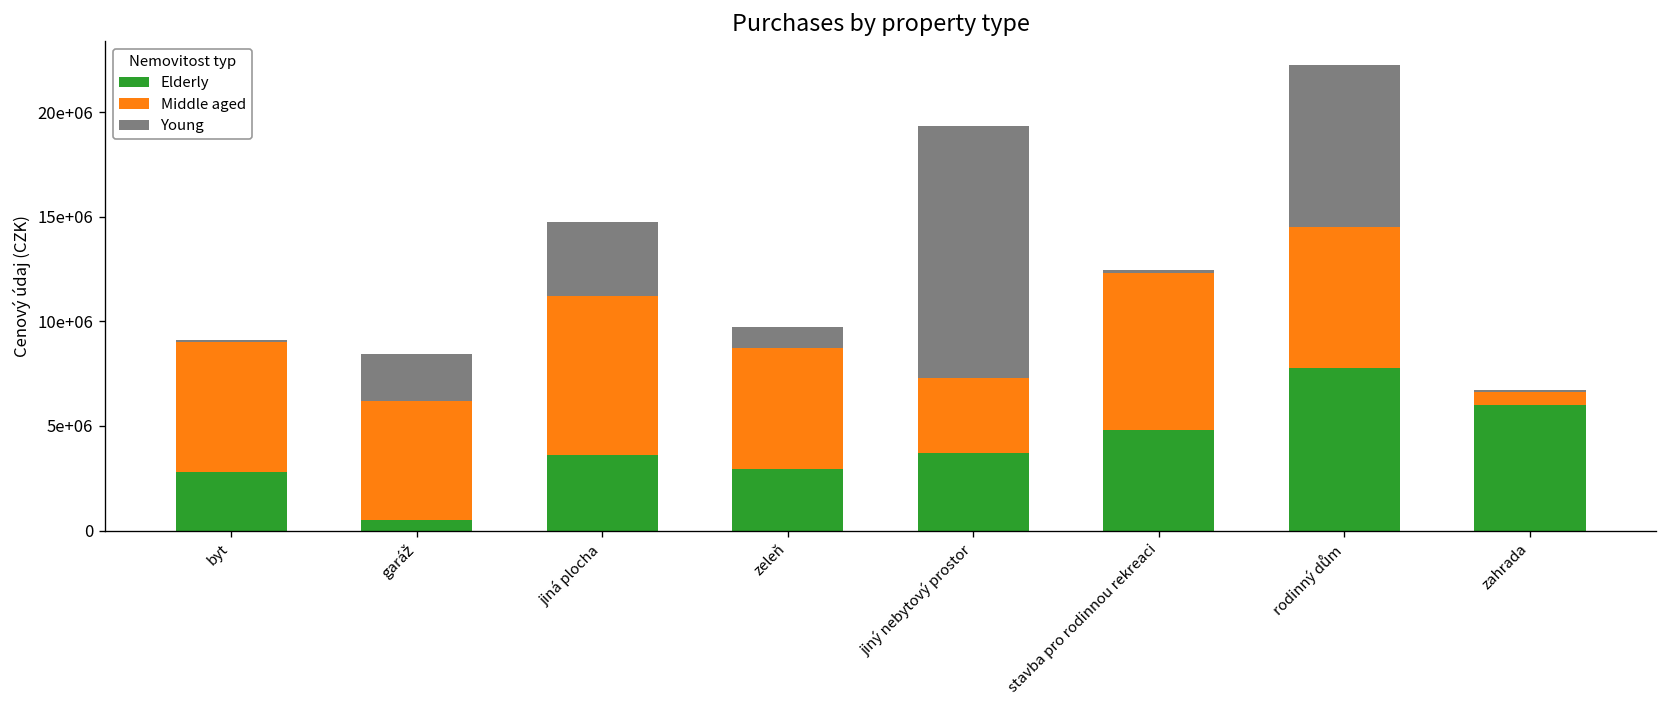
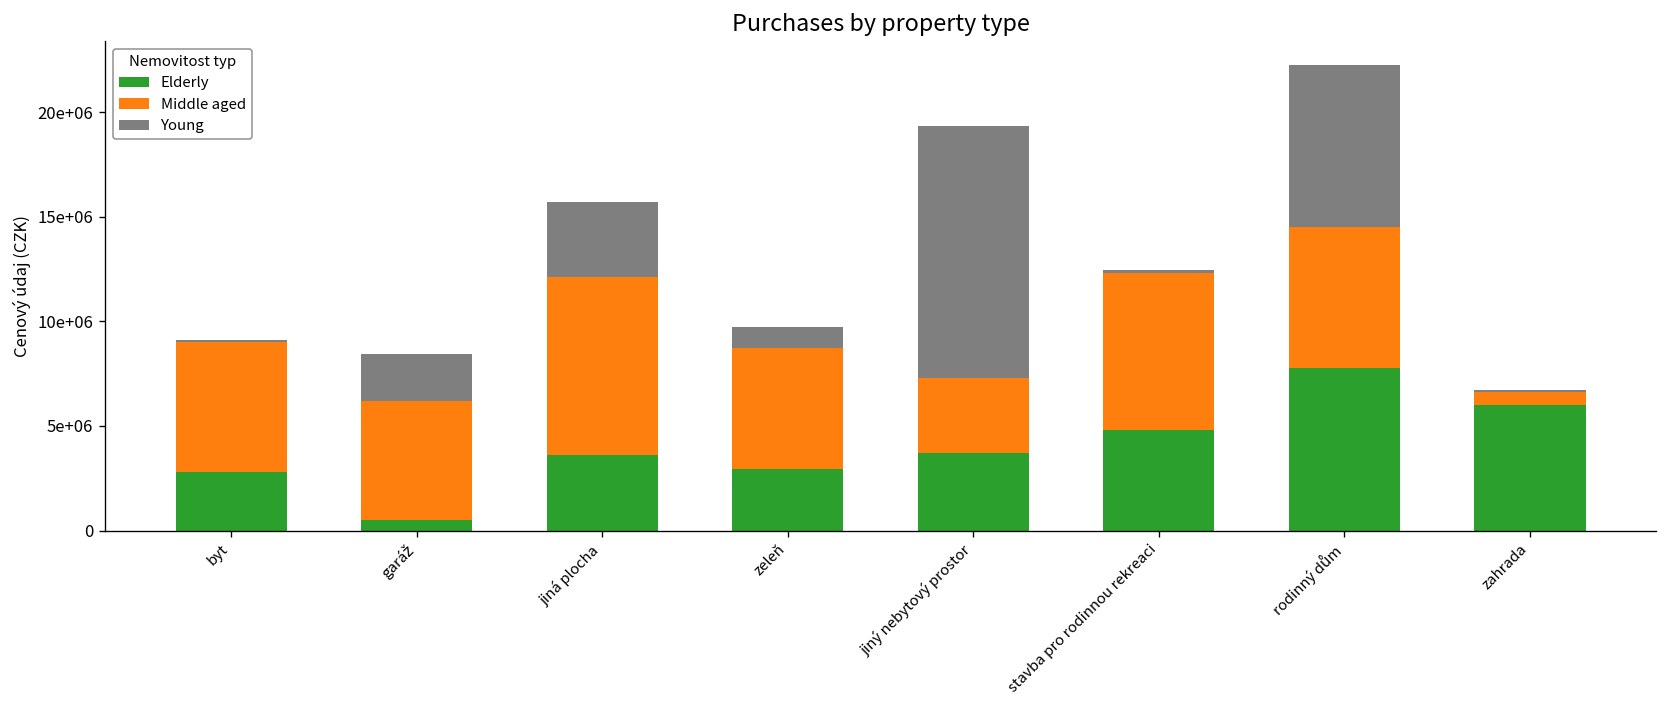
Middle aged, jiná plocha: 7600000 -> 8500000
